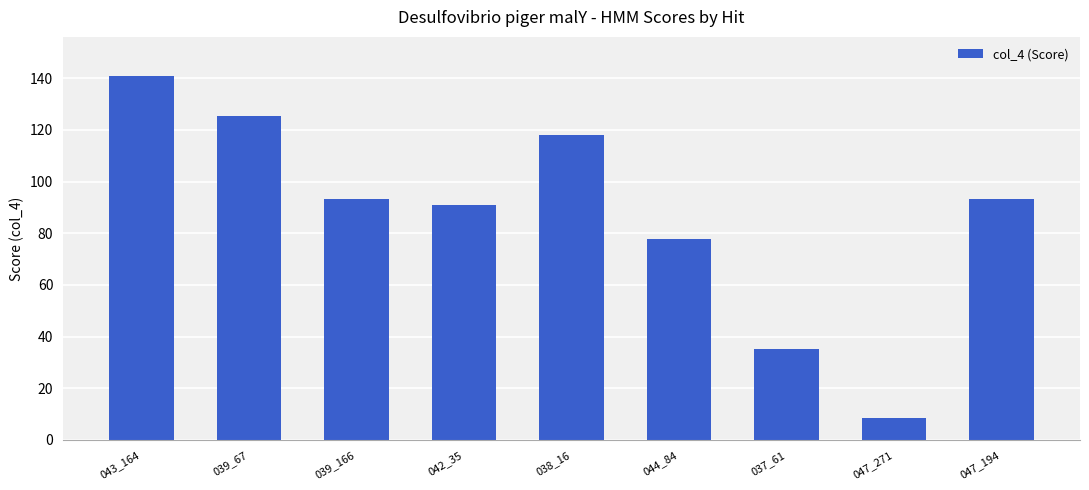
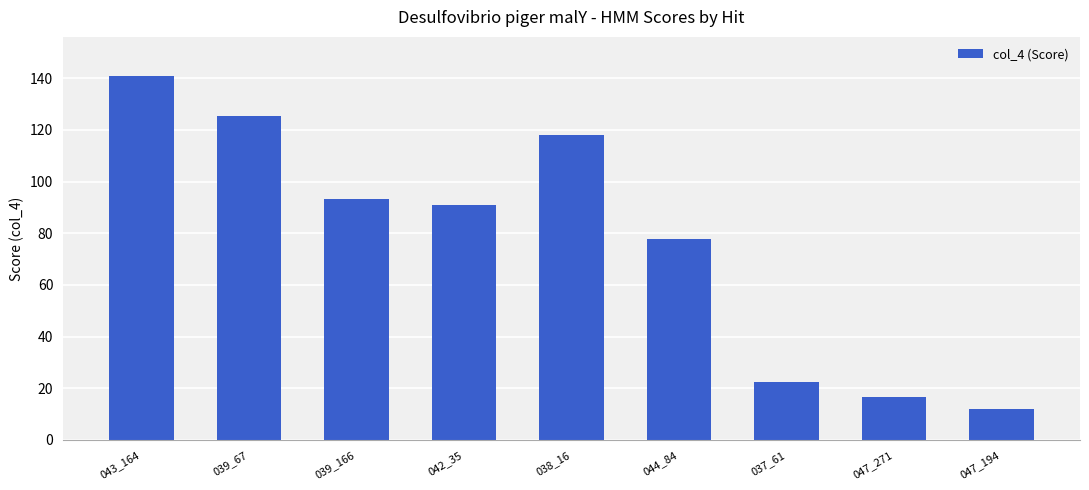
037_61: 35 -> 23
047_271: 8 -> 17
047_194: 93 -> 12
